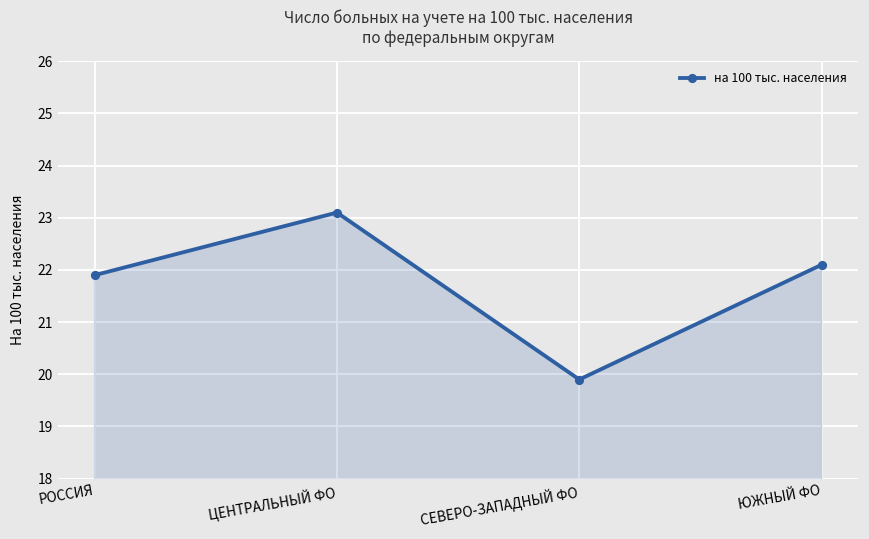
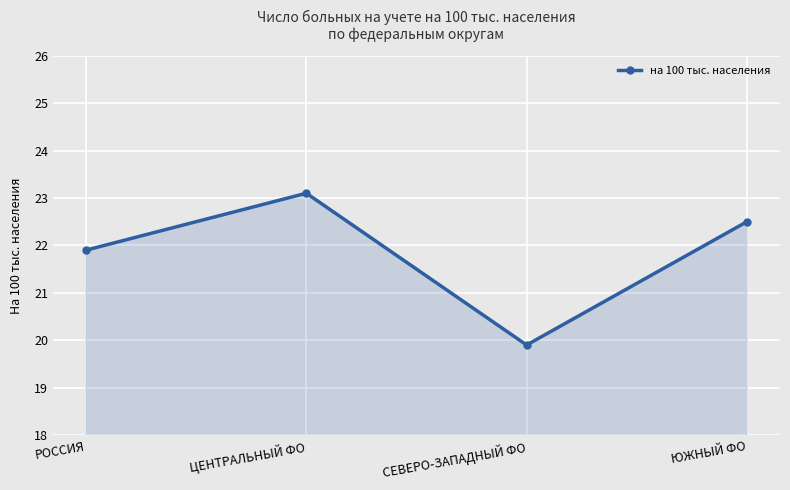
ЮЖНЫЙ ФО: 22.1 -> 22.5
